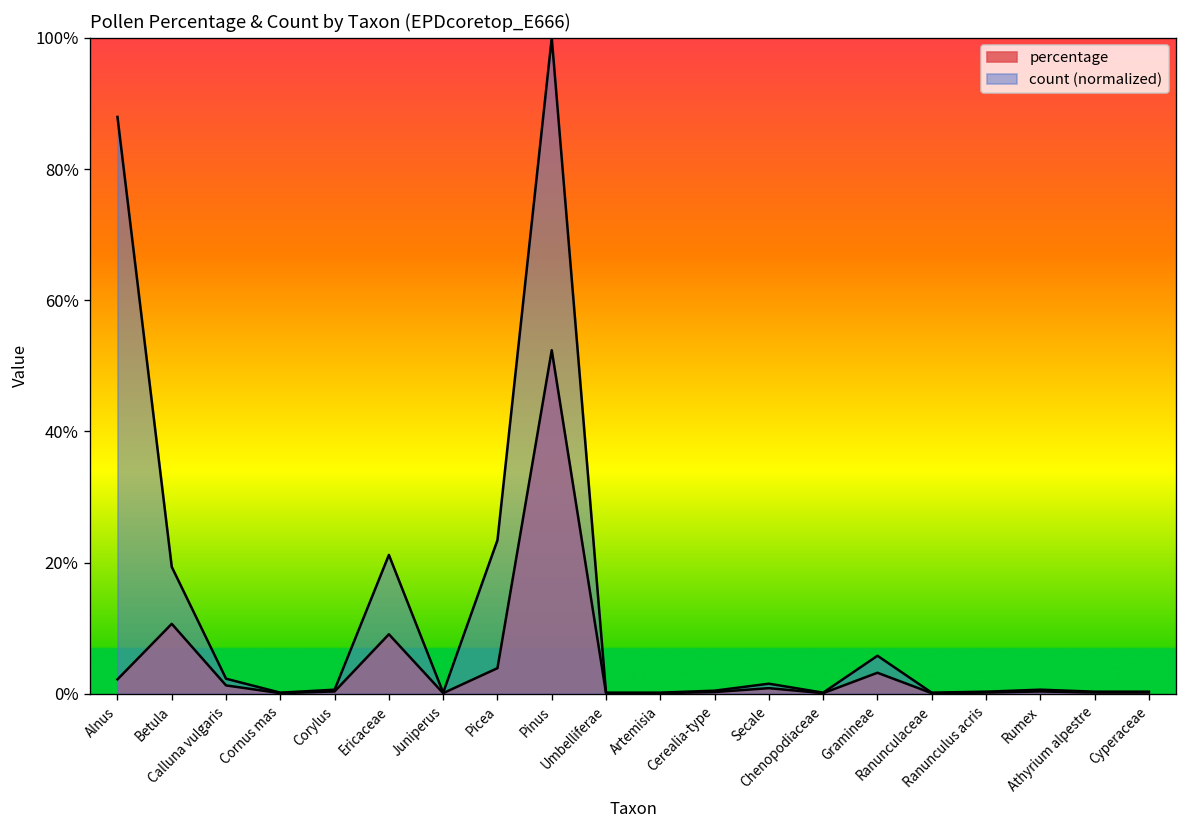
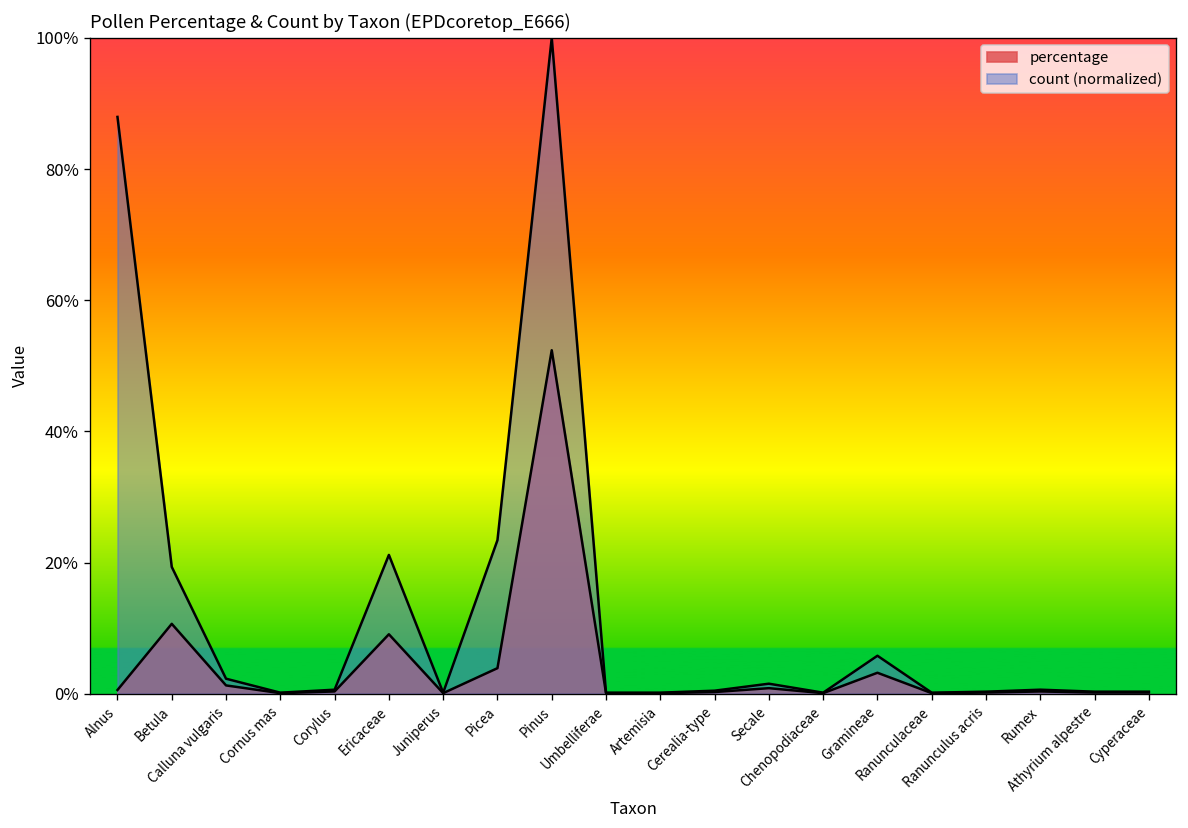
percentage, Alnus: 2% -> 1%
